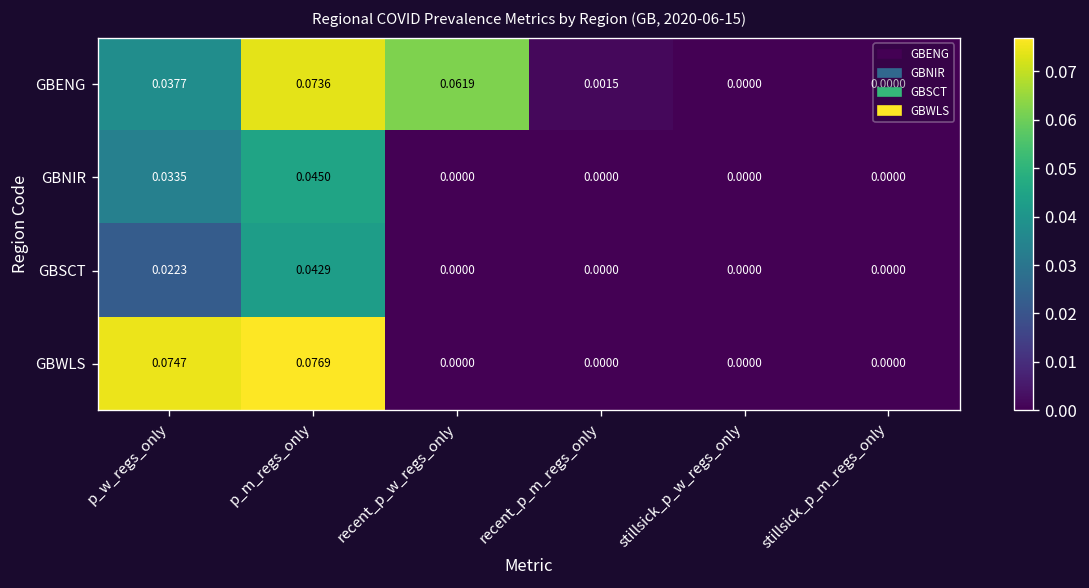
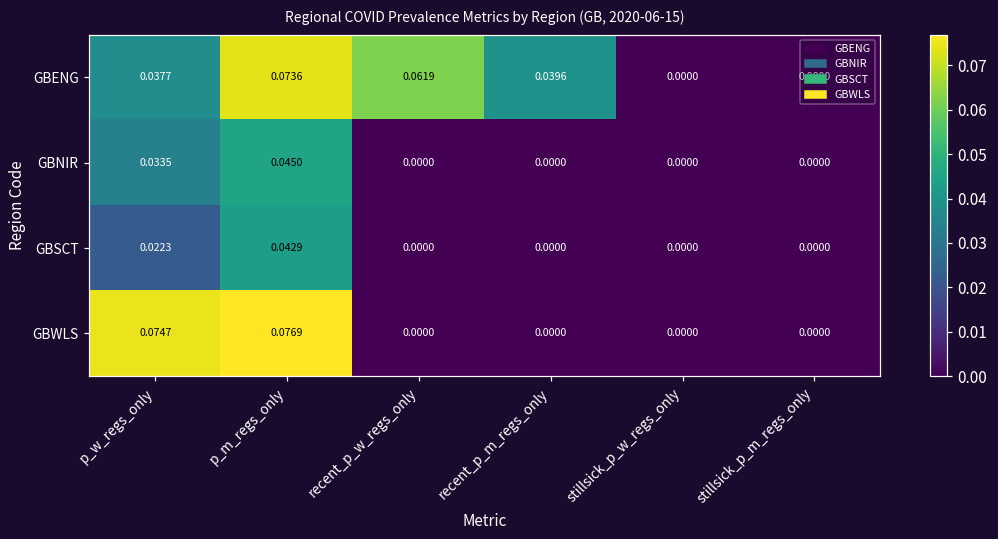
GBENG, recent_p_m_regs_only: 0.0015 -> 0.0396
